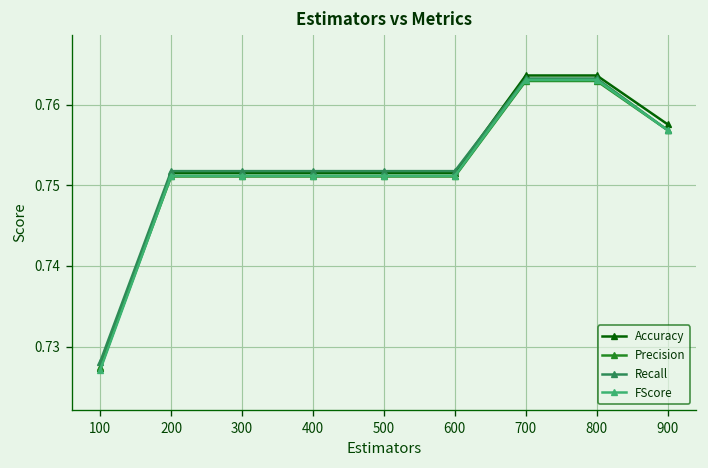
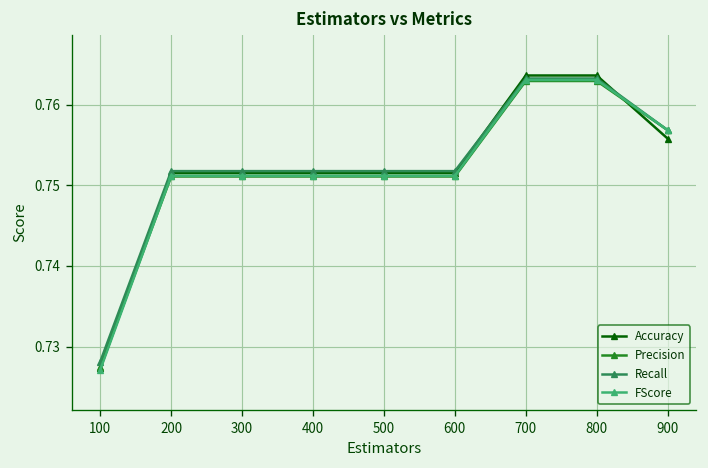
Accuracy, 900: 0.758 -> 0.756
